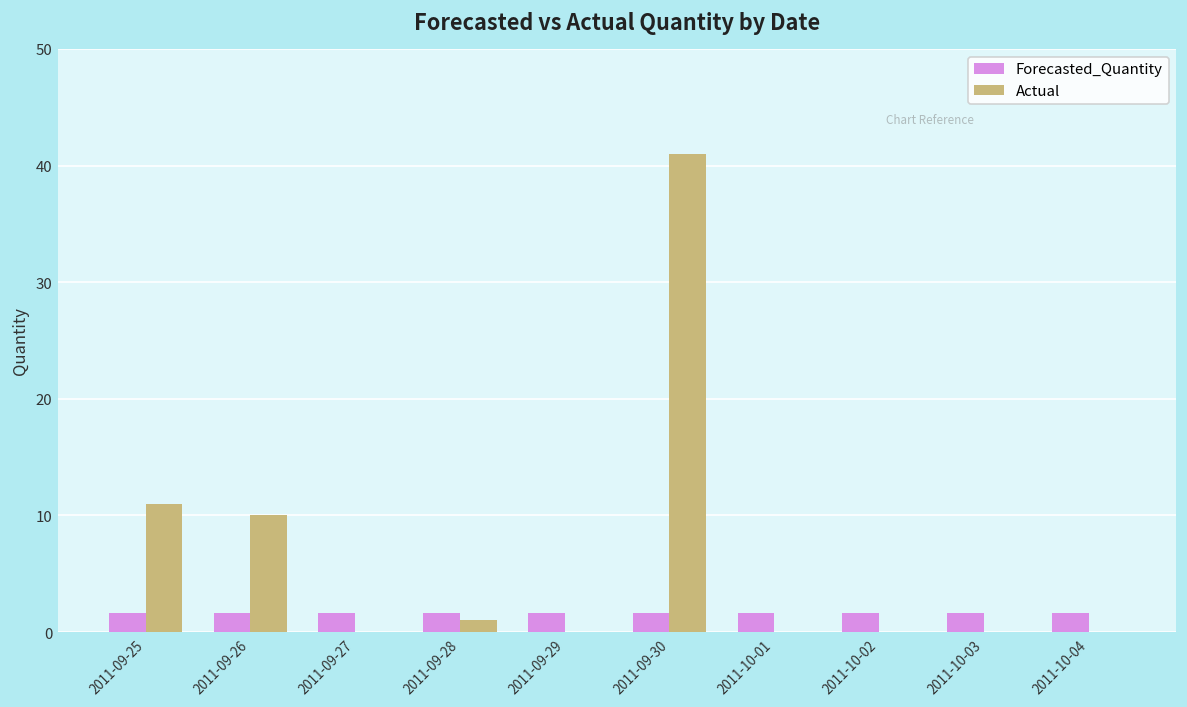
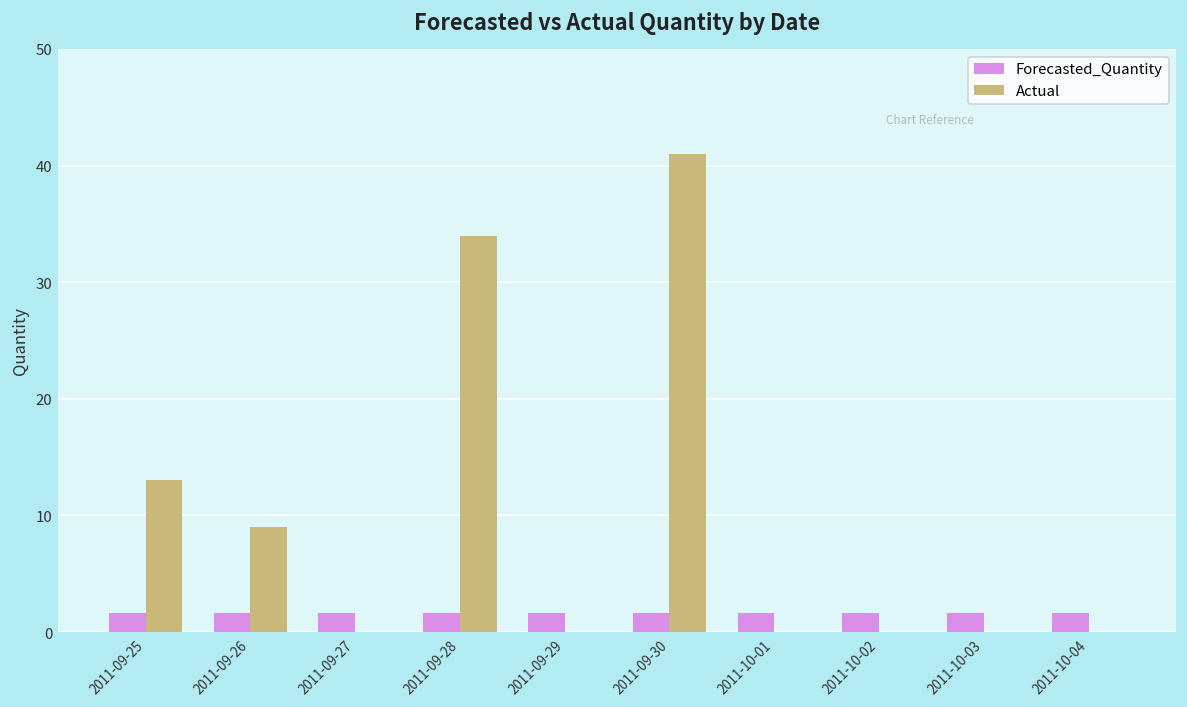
Actual, 2011-09-25: 11 -> 13
Actual, 2011-09-26: 10 -> 9
Actual, 2011-09-28: 1 -> 34
